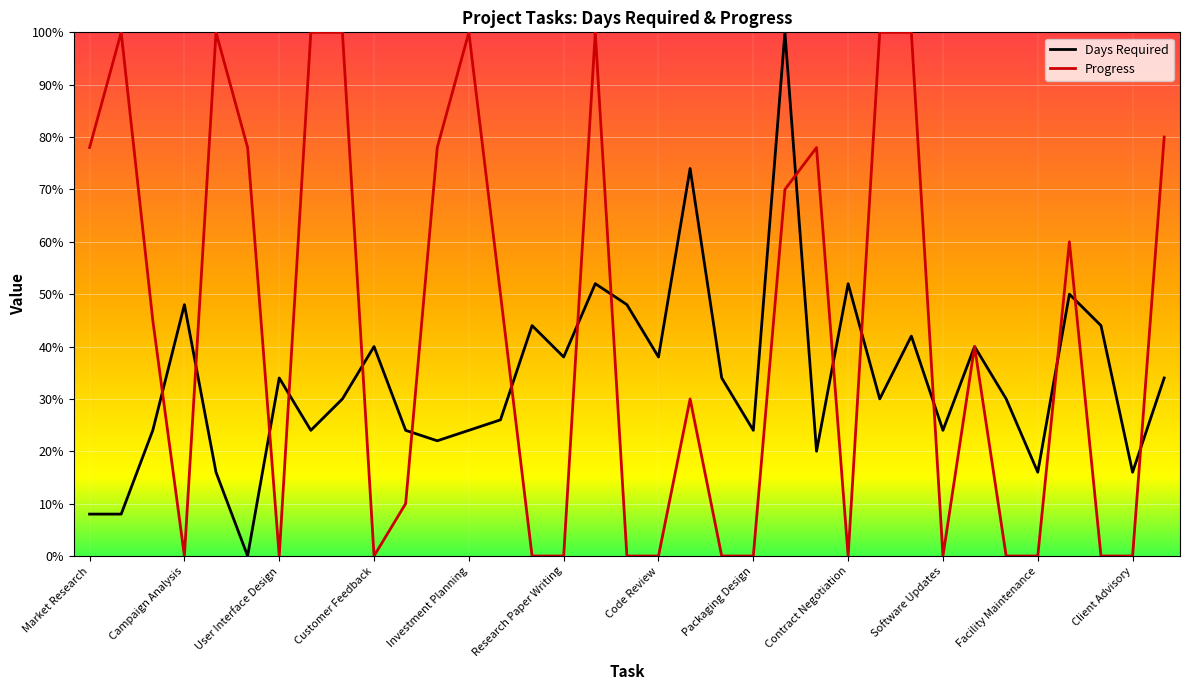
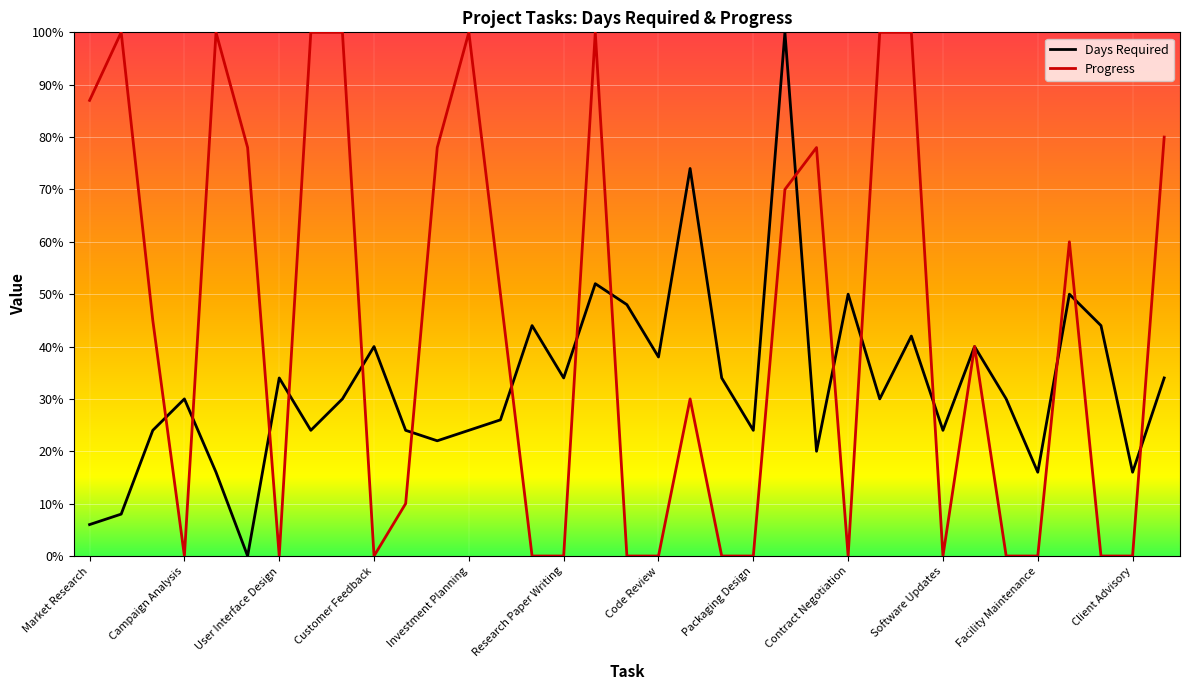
Days Required, Market Research: 8% -> 6%
Progress, Market Research: 78% -> 87%
Days Required, Campaign Analysis: 48% -> 30%
Days Required, Research Paper Writing: 38% -> 34%
Days Required, Contract Negotiation: 52% -> 50%
